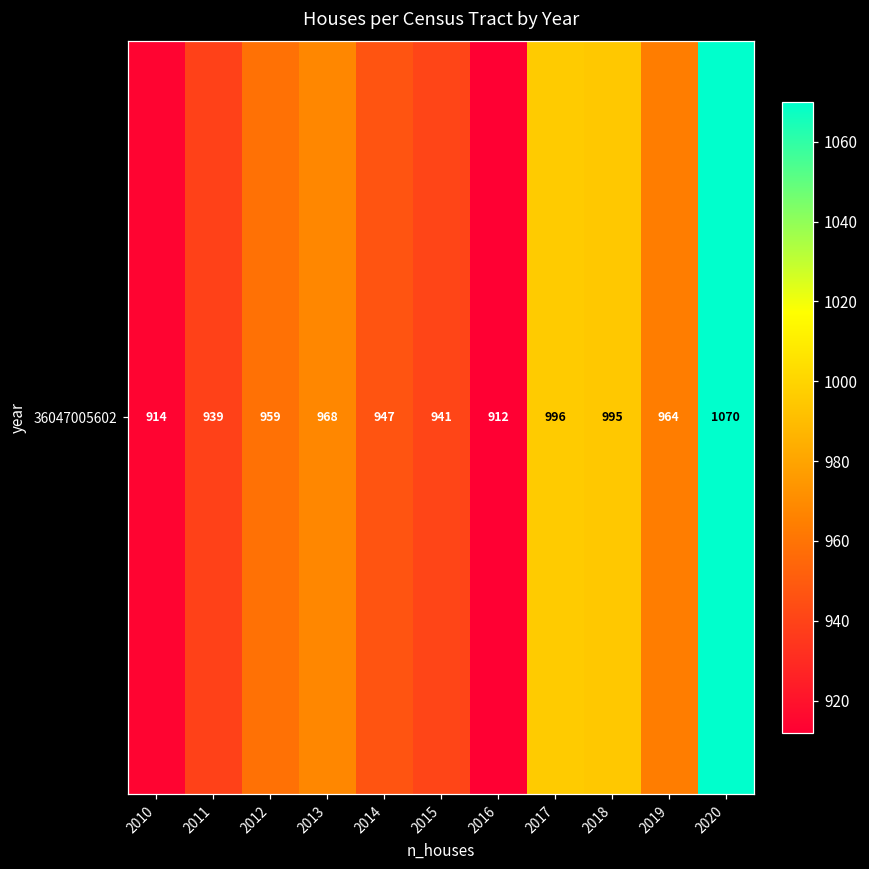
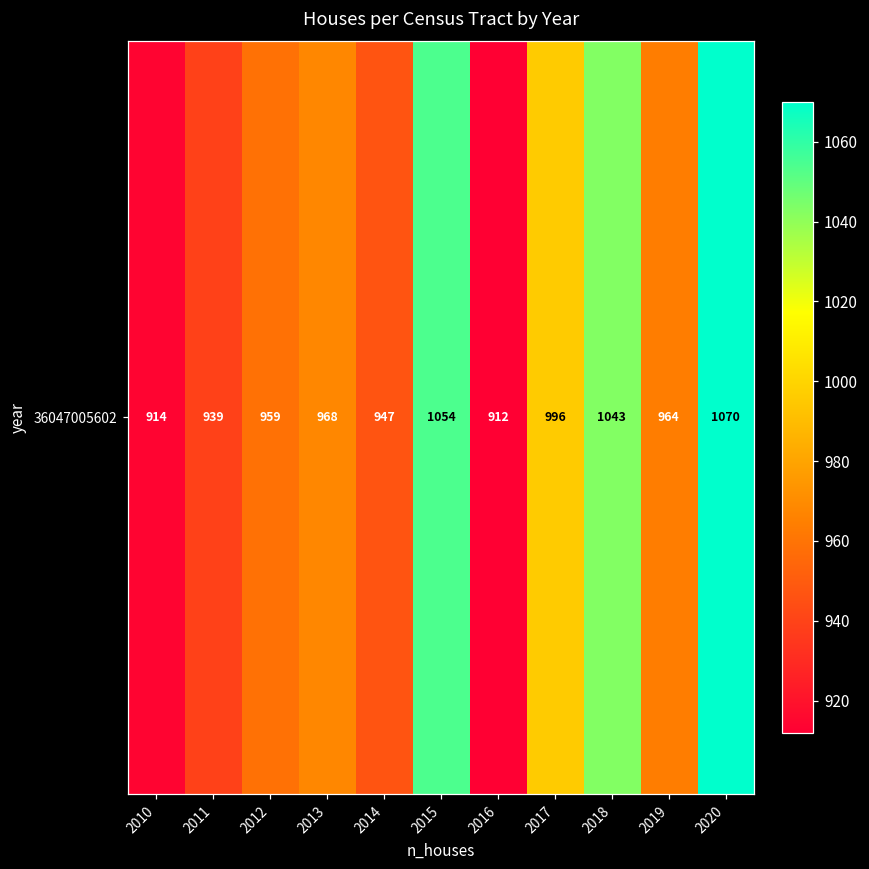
36047005602, 2015: 941 -> 1054
36047005602, 2018: 995 -> 1043
